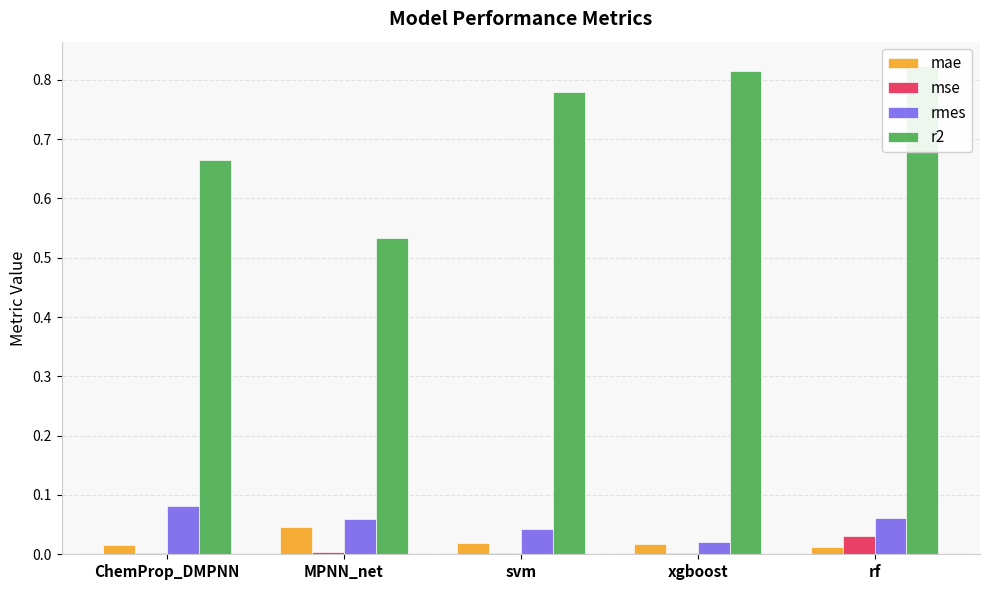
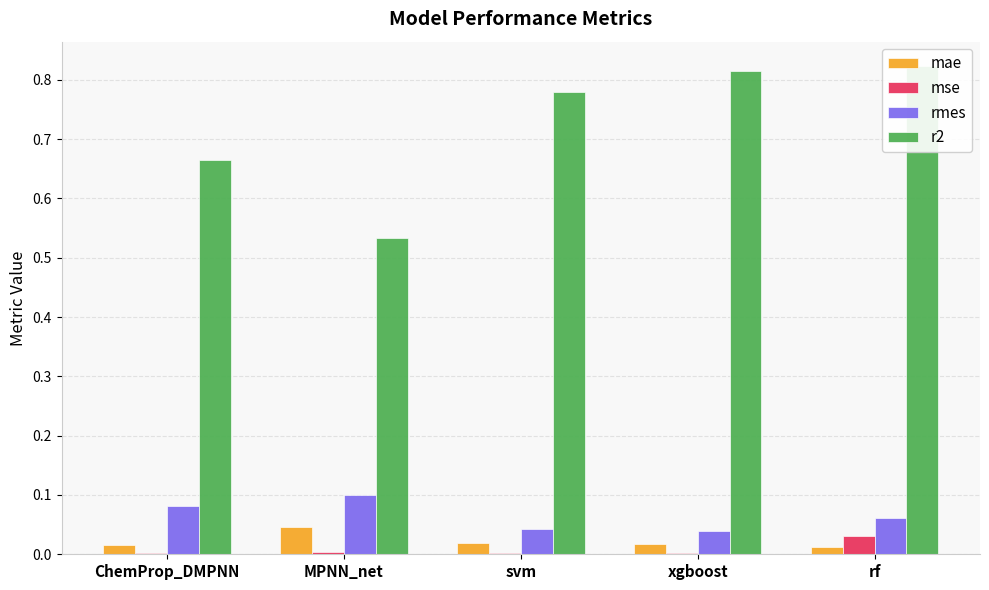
rmes, MPNN_net: 0.06 -> 0.10
rmes, xgboost: 0.02 -> 0.04
